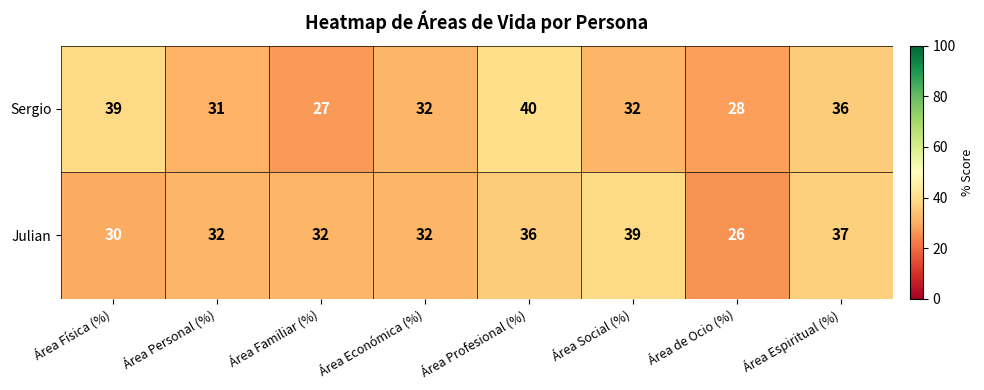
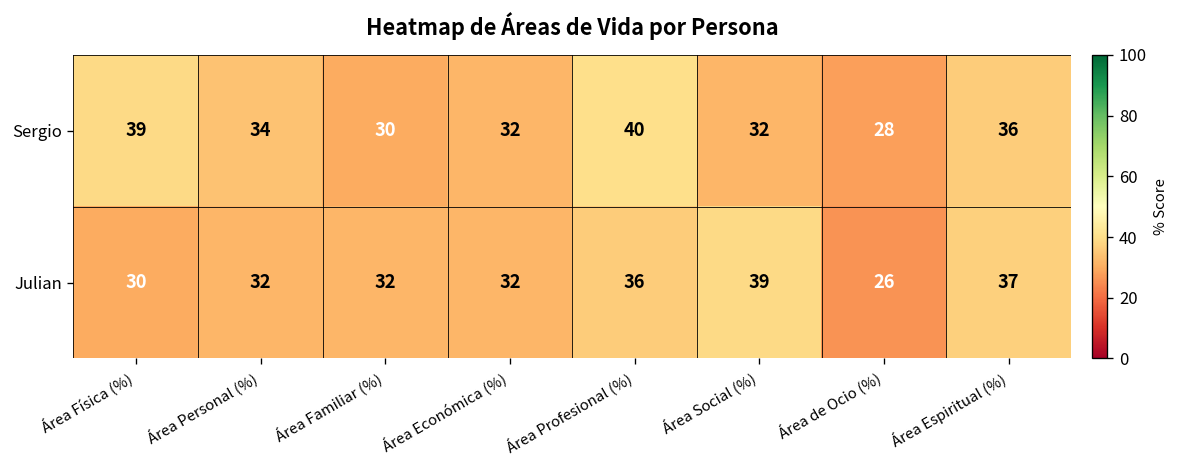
Sergio, Área Personal (%): 31 -> 34
Sergio, Área Familiar (%): 27 -> 30
